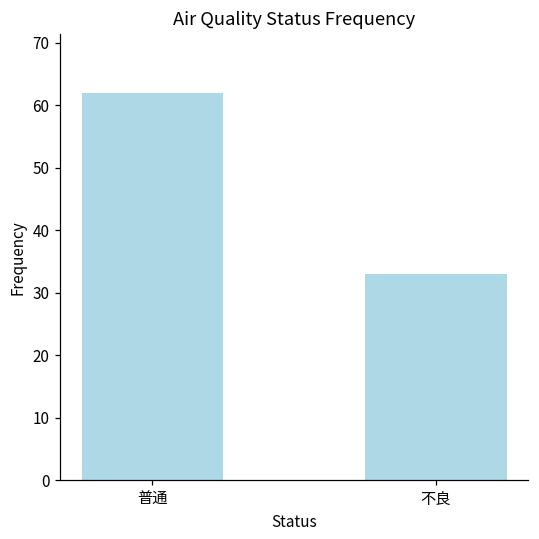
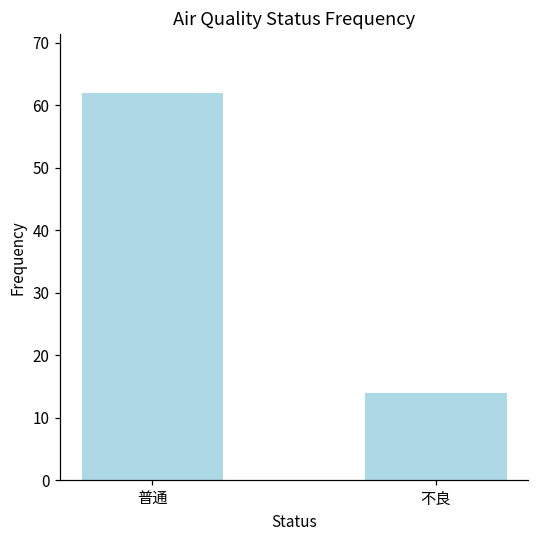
不良: 33 -> 14
